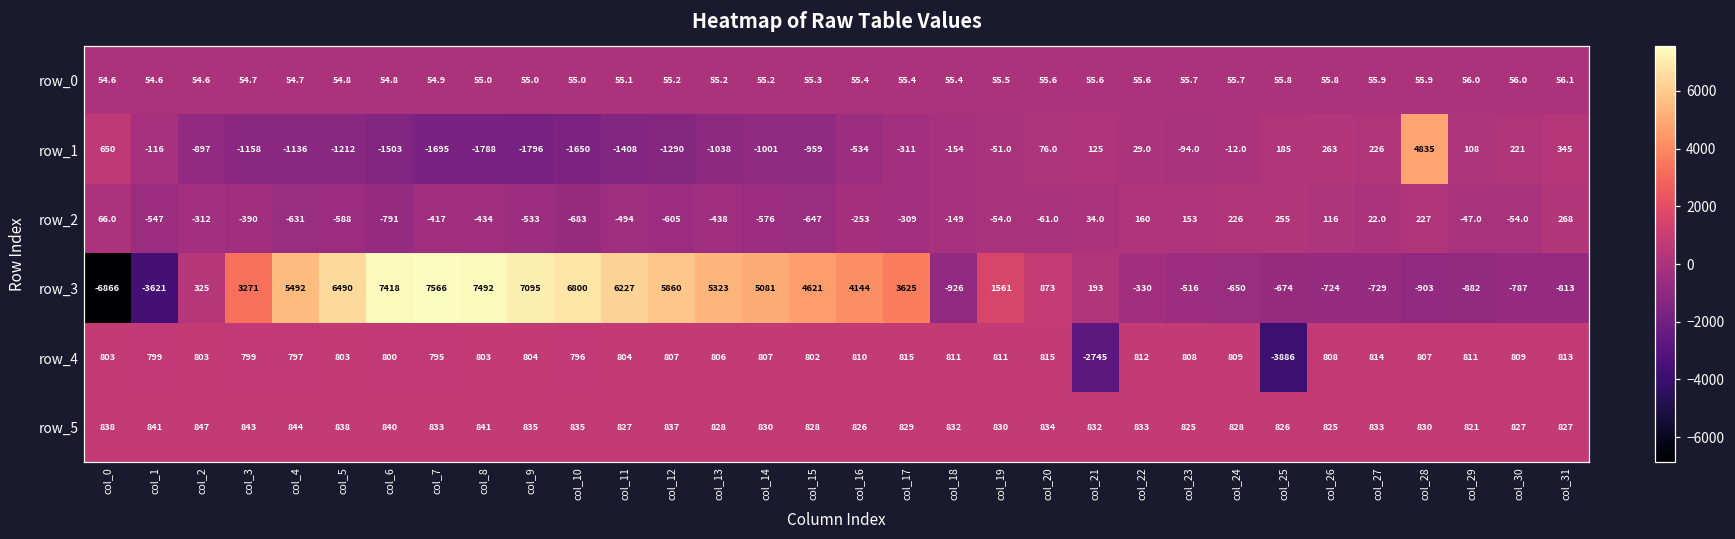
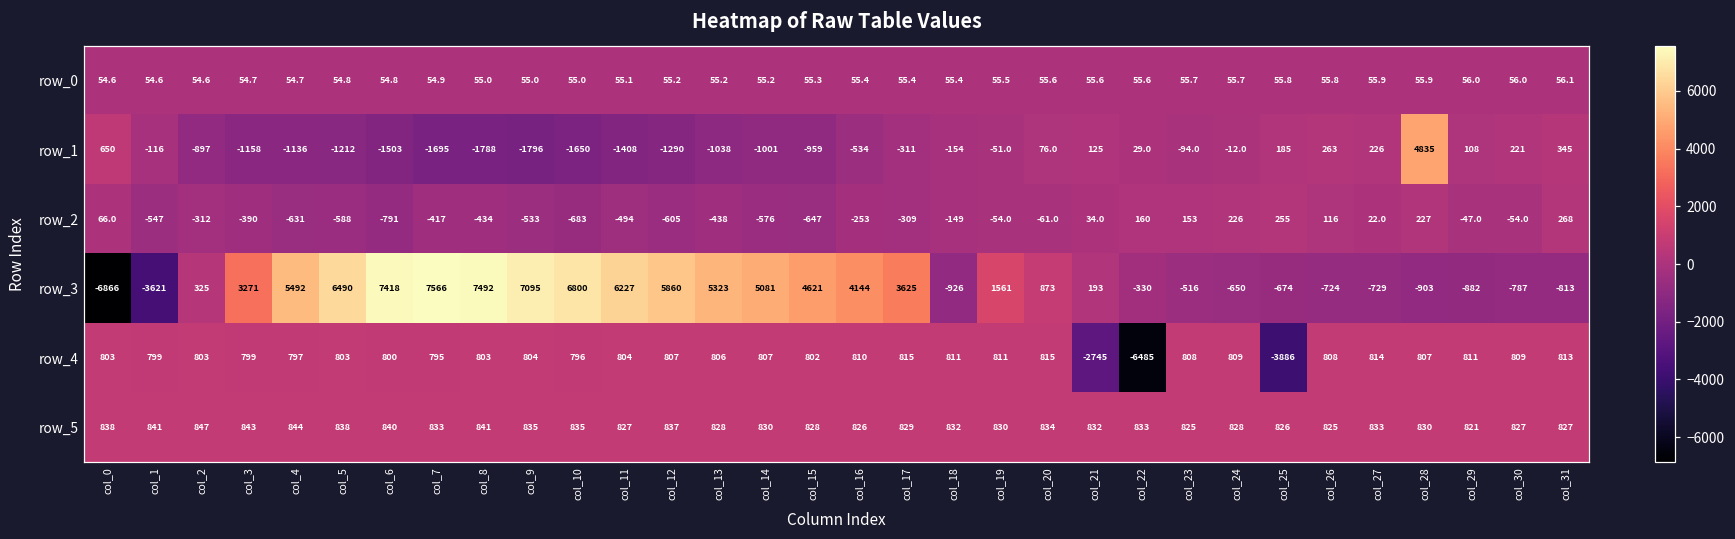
row_4, col_22: 812 -> -6485
